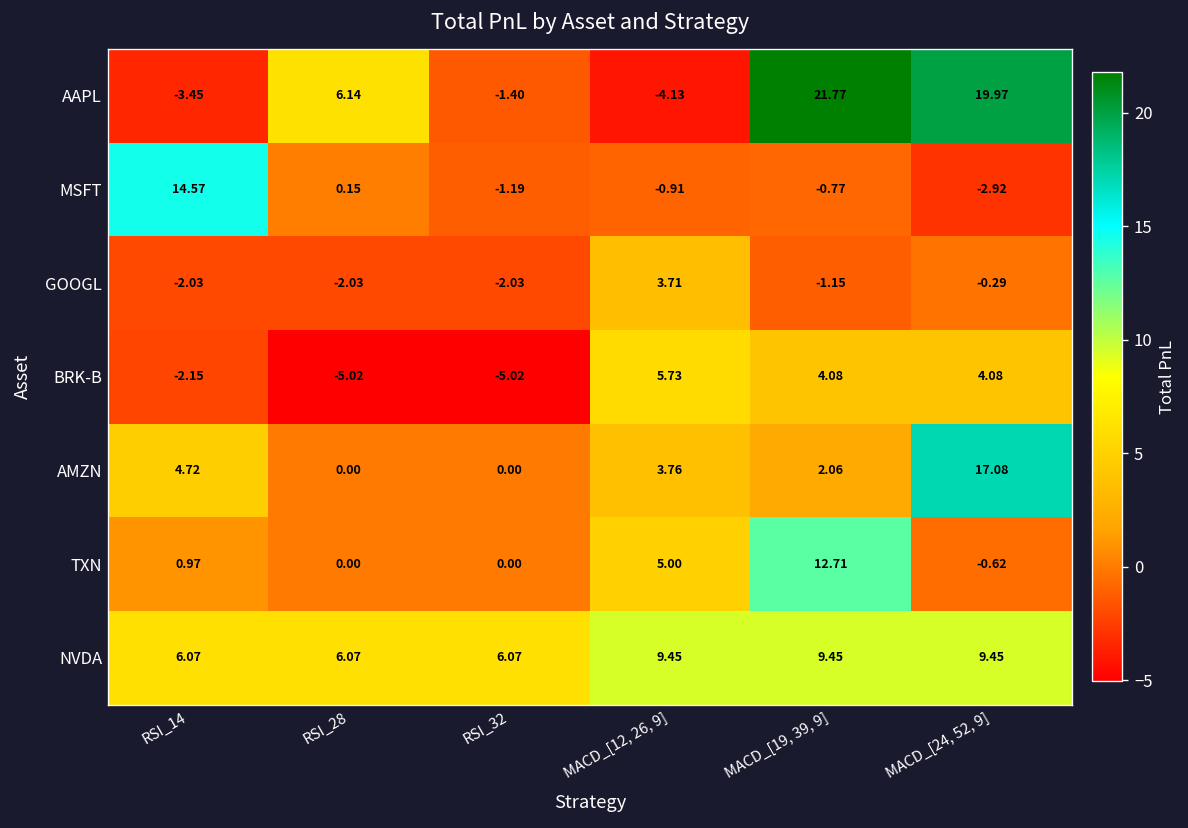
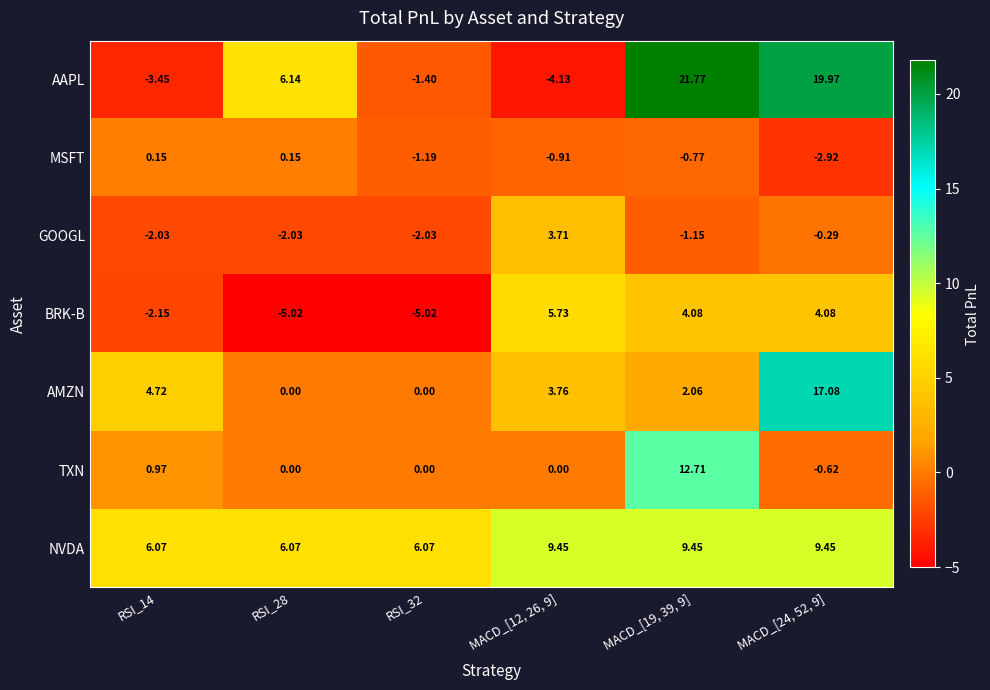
MSFT, RSI_14: 14.57 -> 0.15
TXN, MACD_[12, 26, 9]: 5.00 -> 0.00
